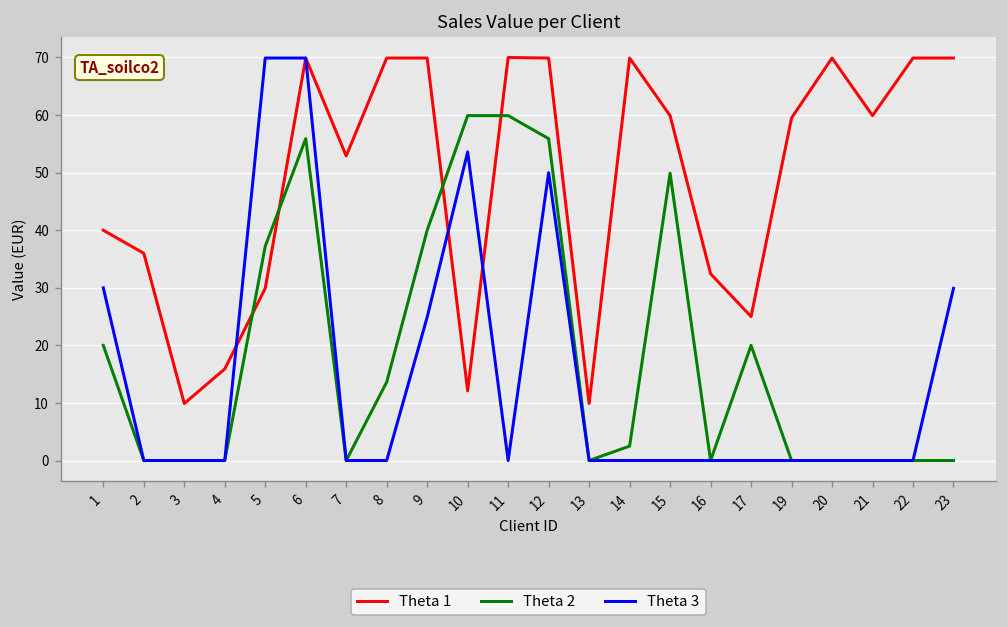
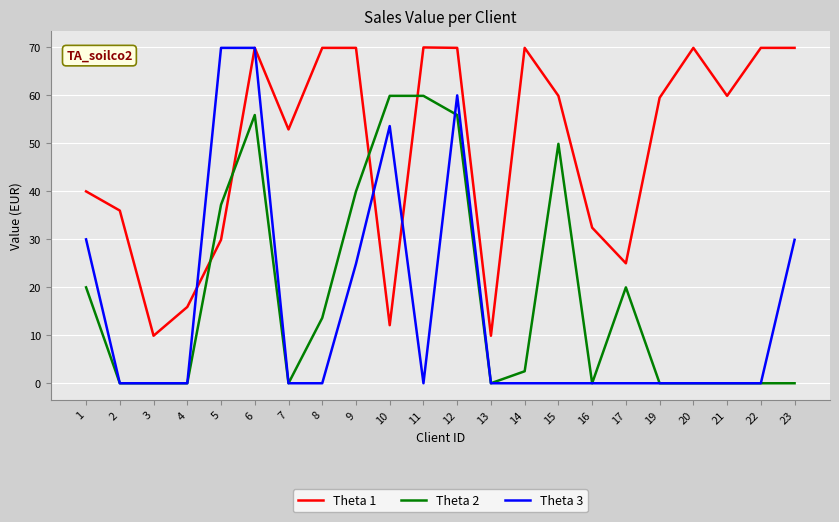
Theta 3, 12: 50 -> 60
